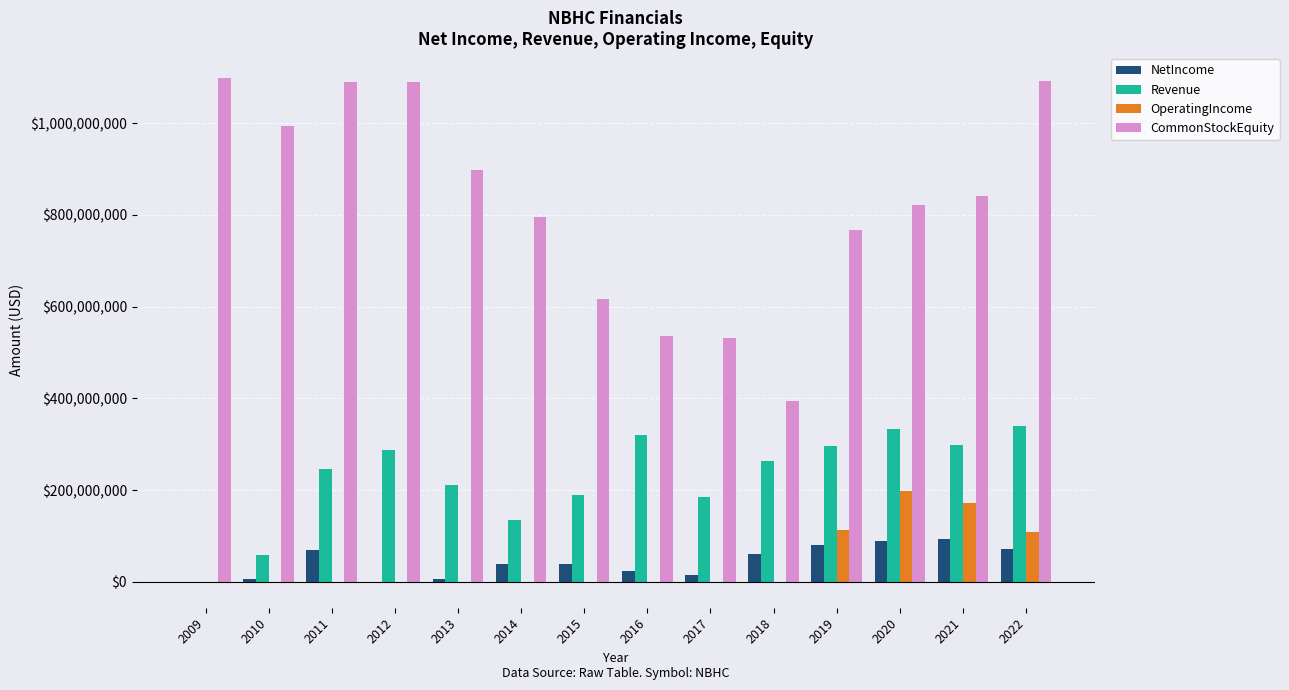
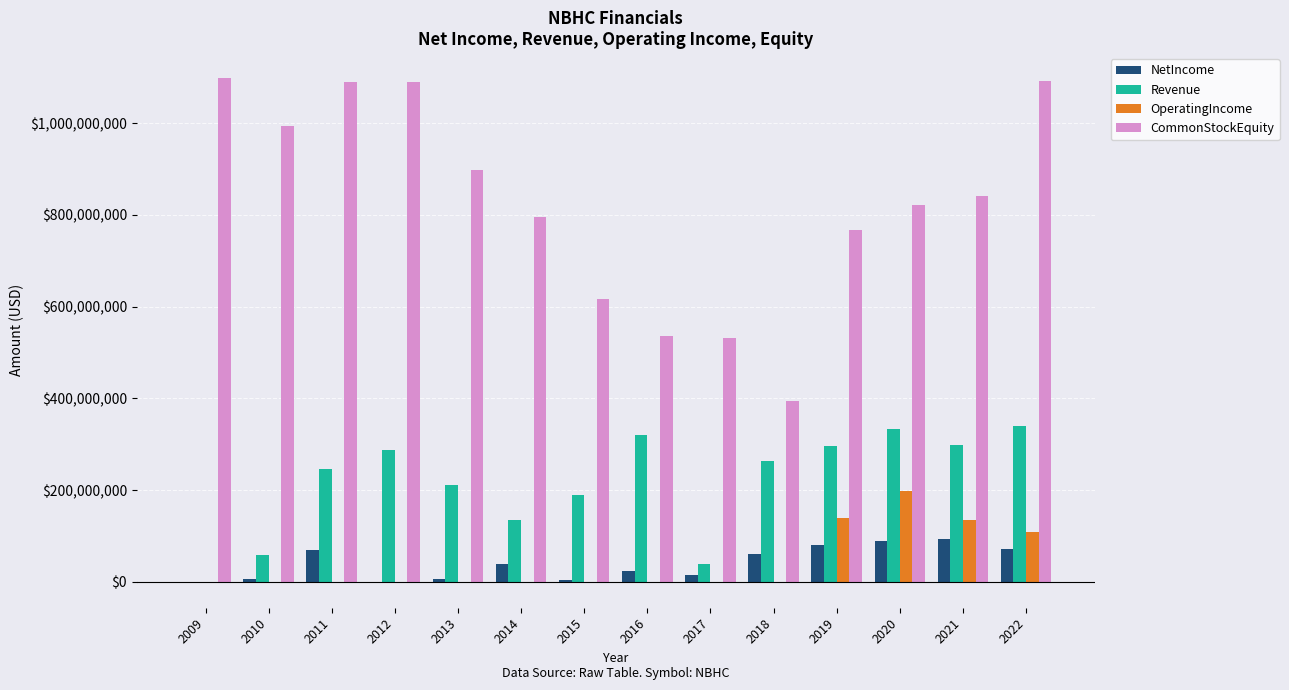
NetIncome, 2015: $40,000,000 -> $0
Revenue, 2017: $190,000,000 -> $40,000,000
OperatingIncome, 2019: $110,000,000 -> $140,000,000
OperatingIncome, 2021: $170,000,000 -> $130,000,000
